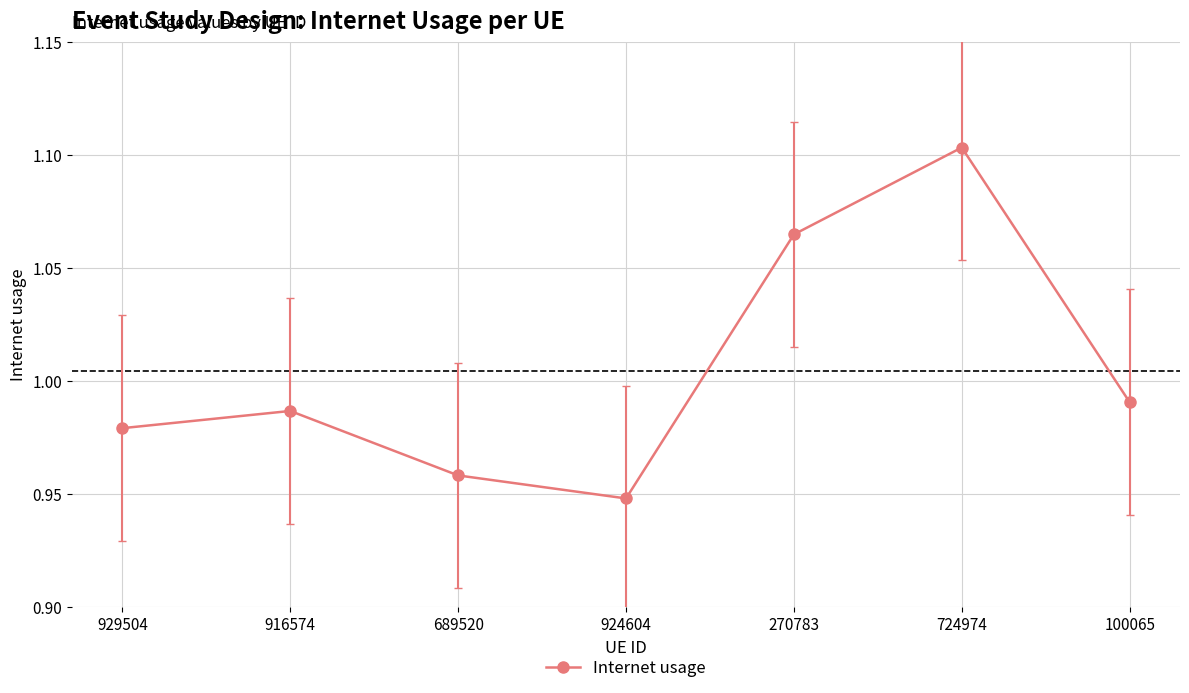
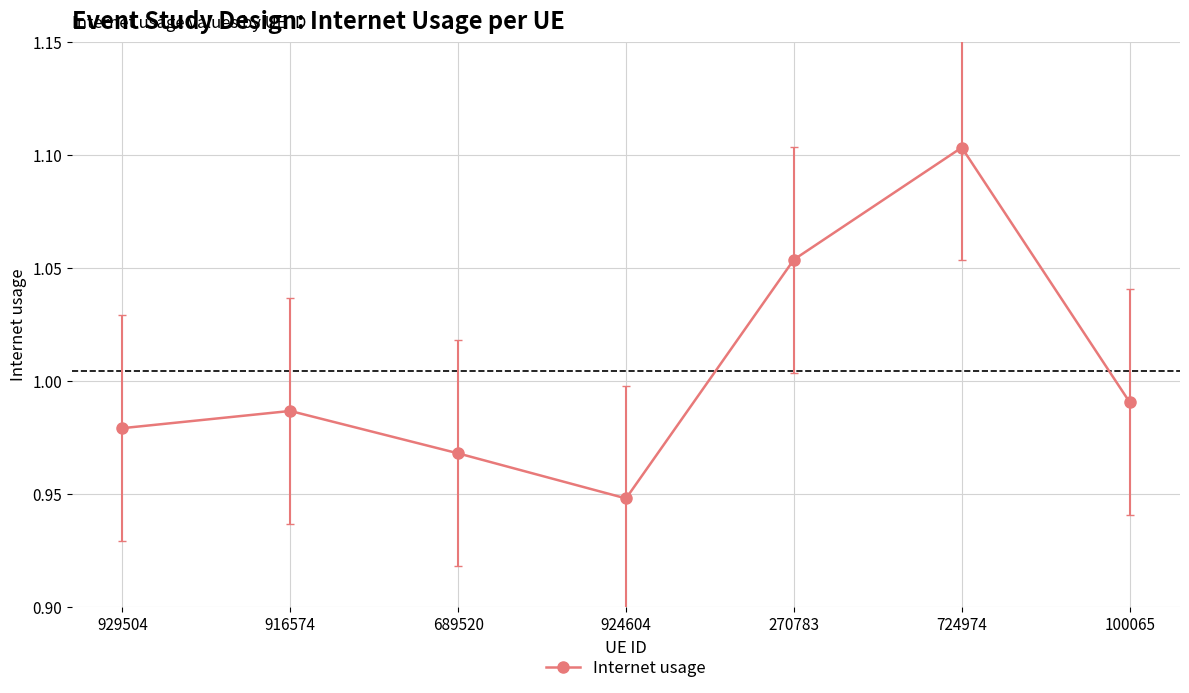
Internet usage, 689520: 0.958 -> 0.968
Internet usage, 270783: 1.065 -> 1.054
